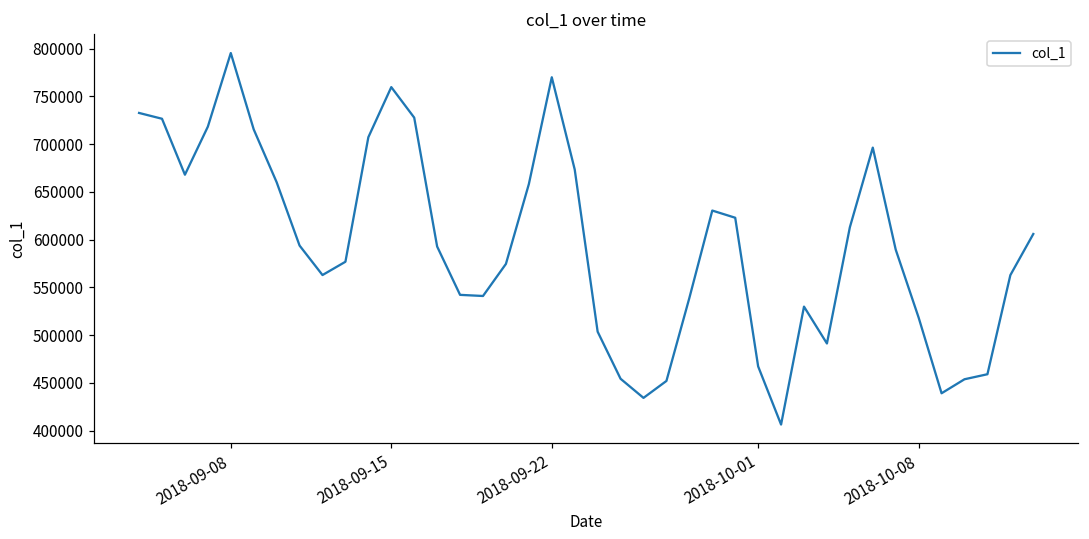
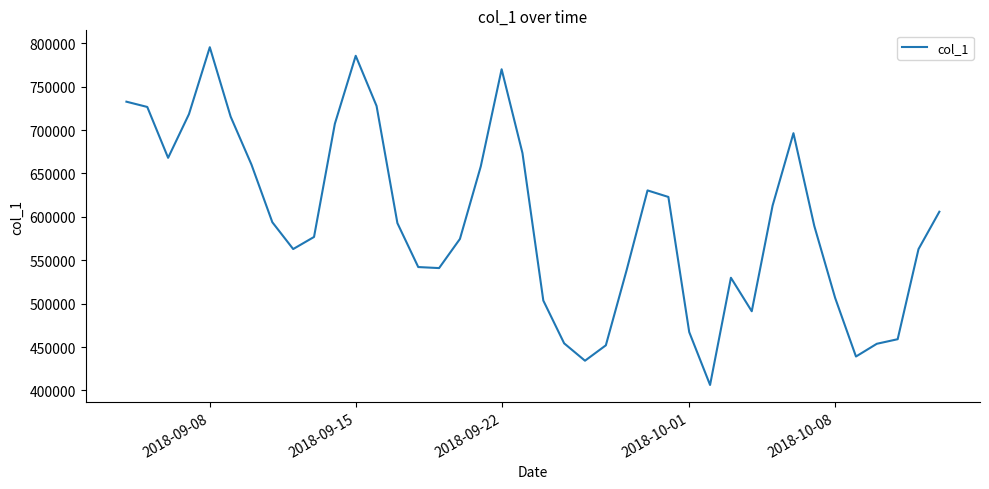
2018-09-15: 760000 -> 790000
2018-10-08: 520000 -> 510000
